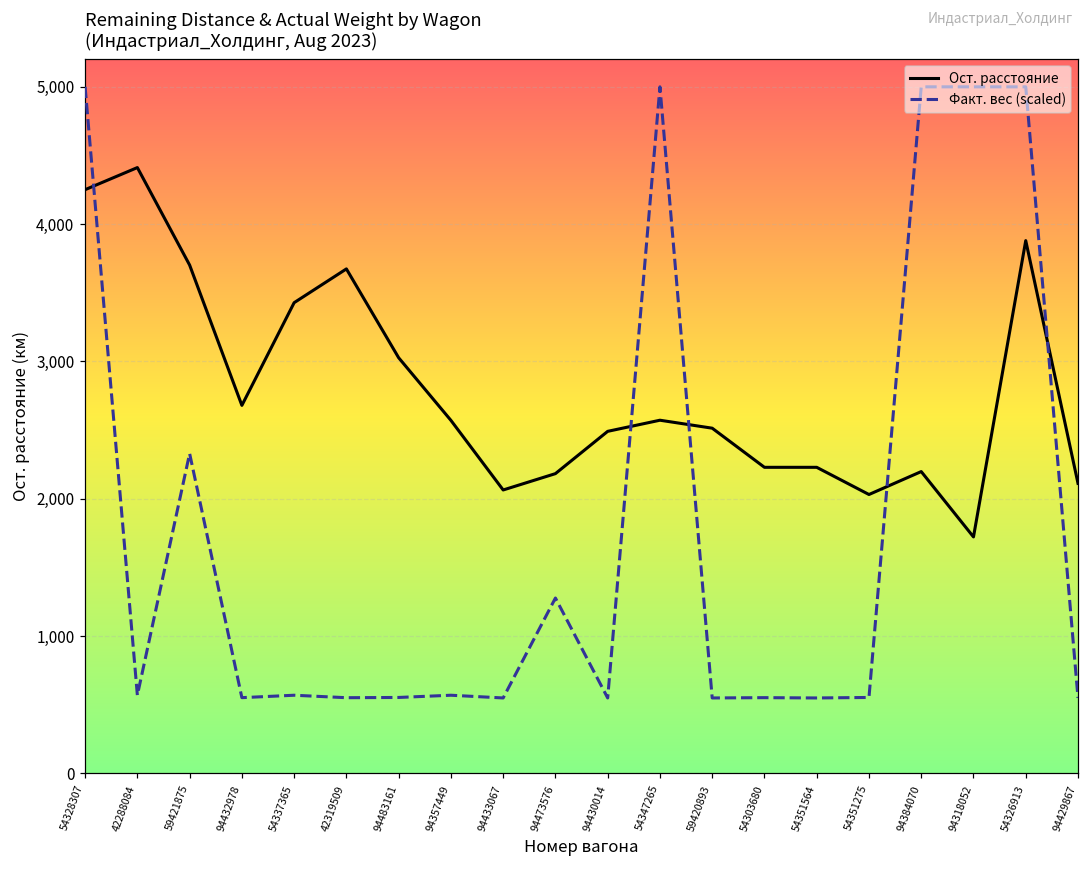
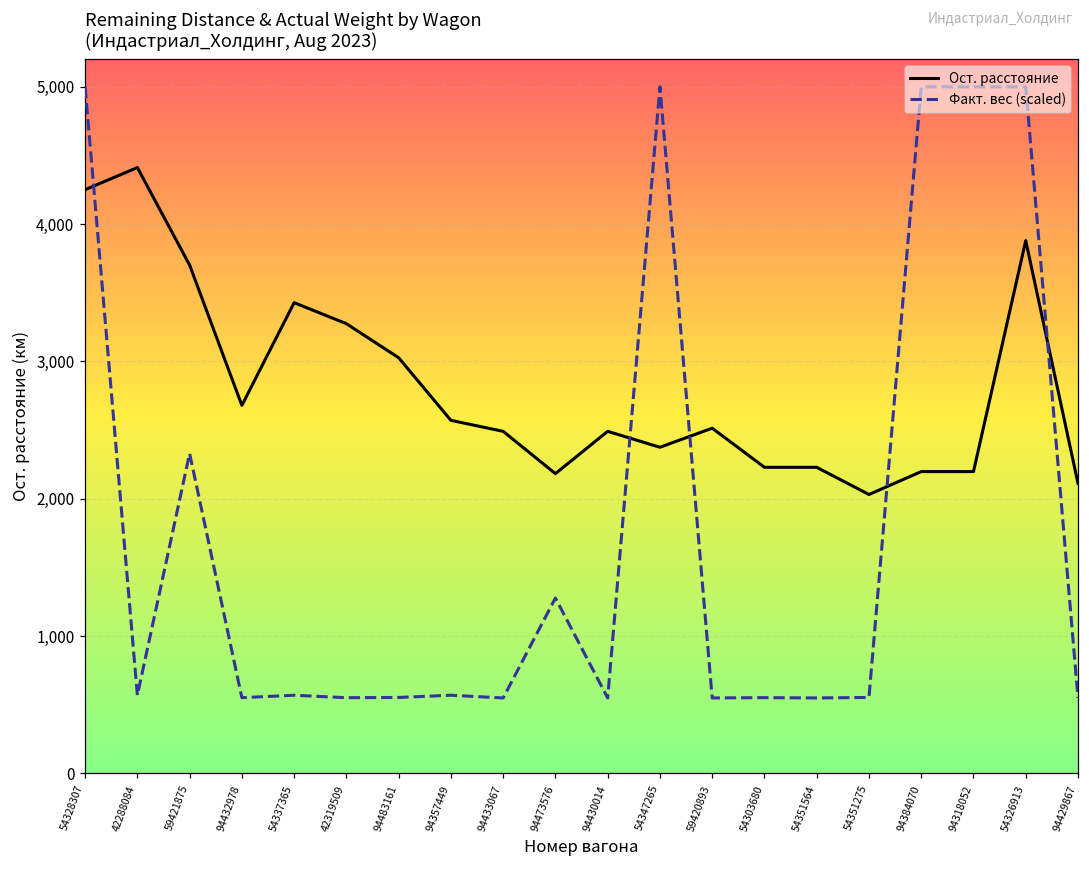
Ост. расстояние, 42319509: 3,670 -> 3,280
Ост. расстояние, 94433067: 2,060 -> 2,490
Ост. расстояние, 54347265: 2,570 -> 2,380
Ост. расстояние, 94318052: 1,720 -> 2,200
